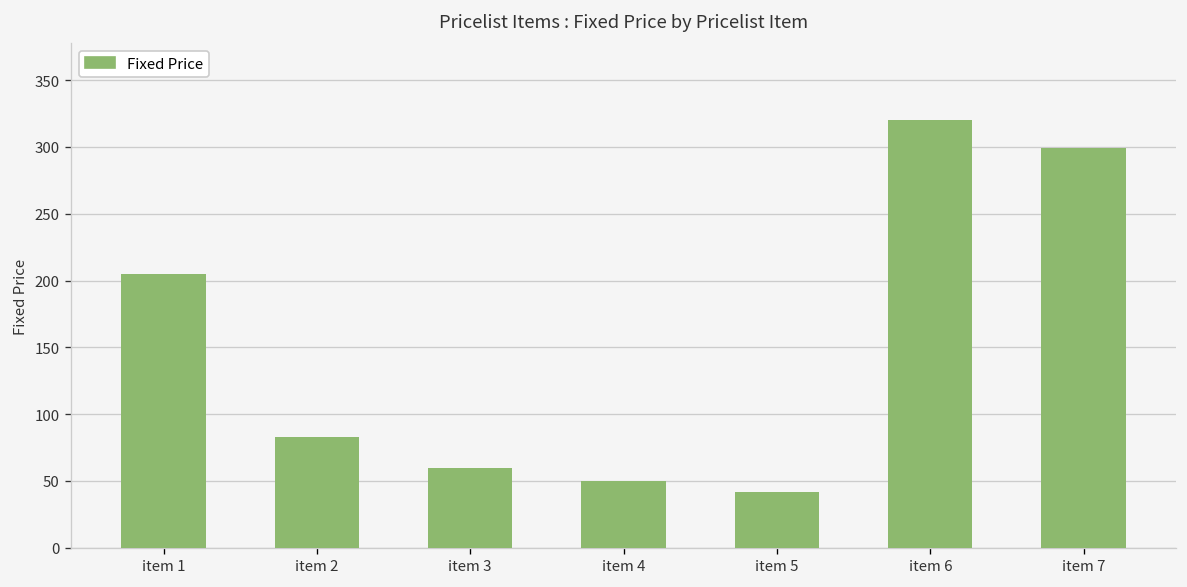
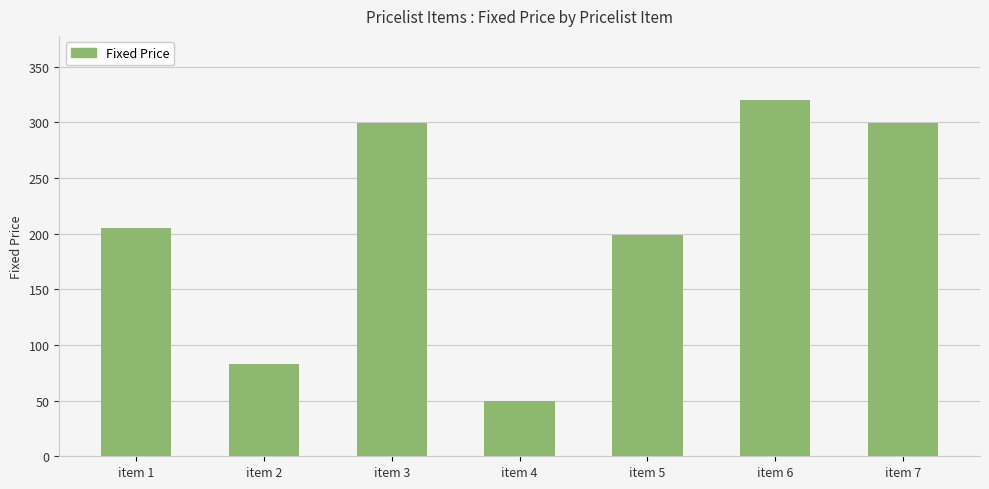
item 3: 60 -> 299
item 5: 42 -> 198
